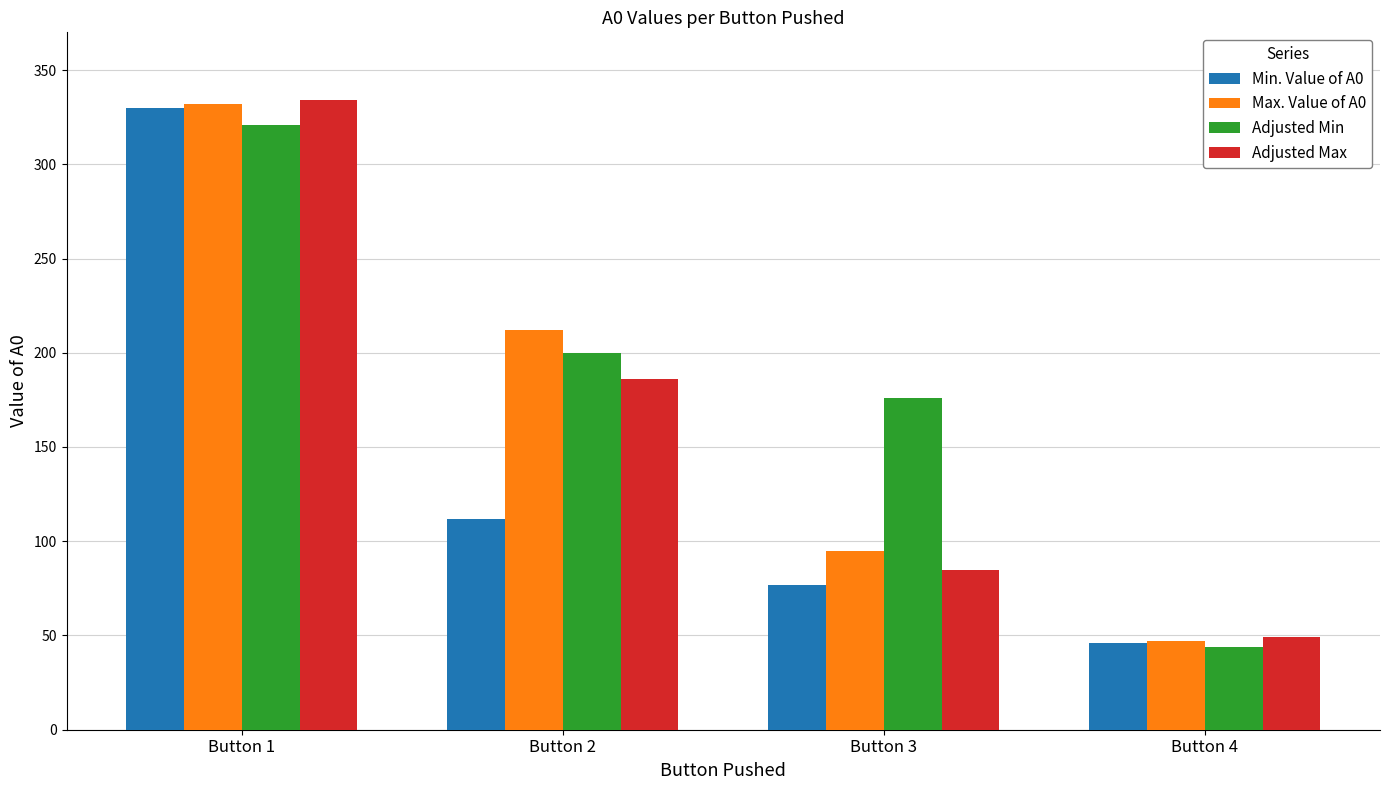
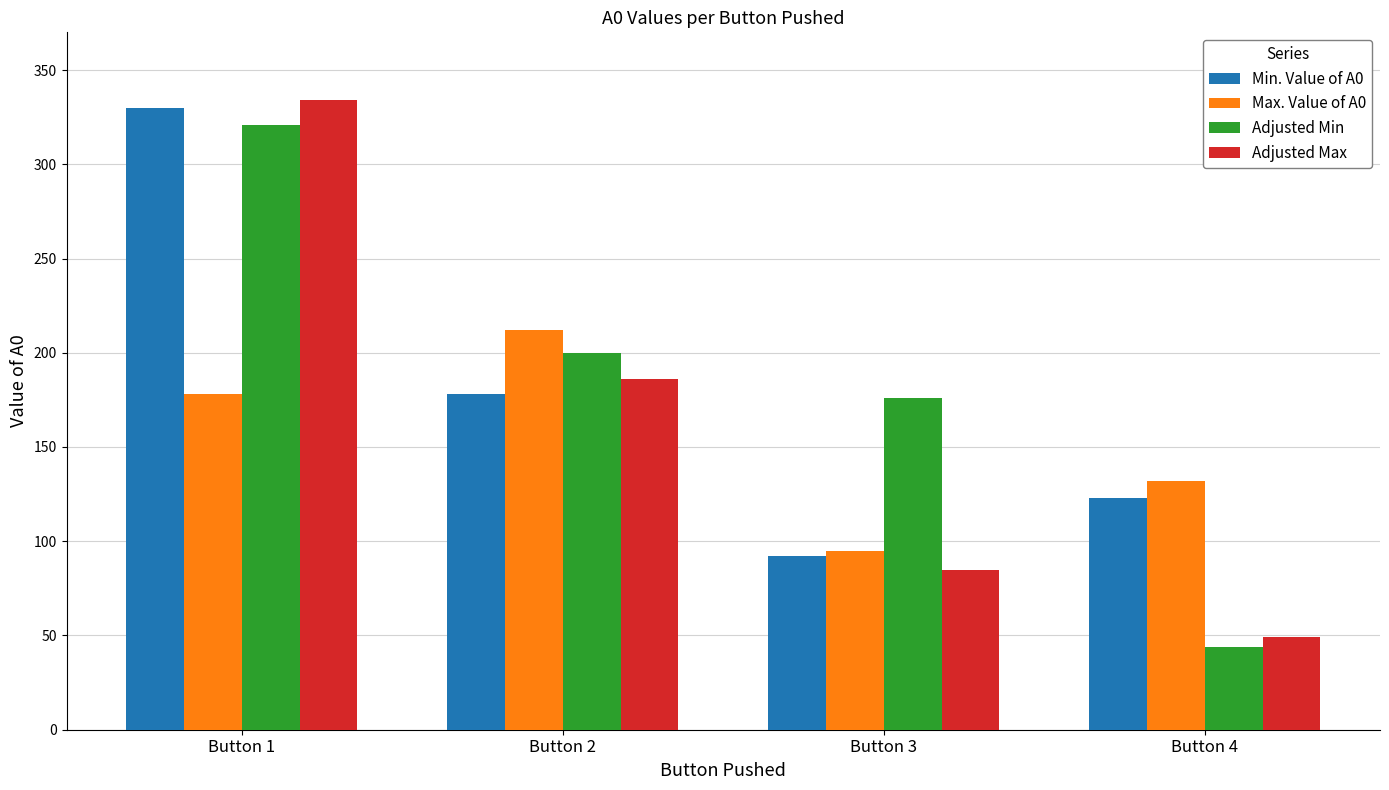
Max. Value of A0, Button 1: 332 -> 178
Min. Value of A0, Button 2: 112 -> 178
Min. Value of A0, Button 3: 77 -> 92
Min. Value of A0, Button 4: 46 -> 123
Max. Value of A0, Button 4: 47 -> 132
